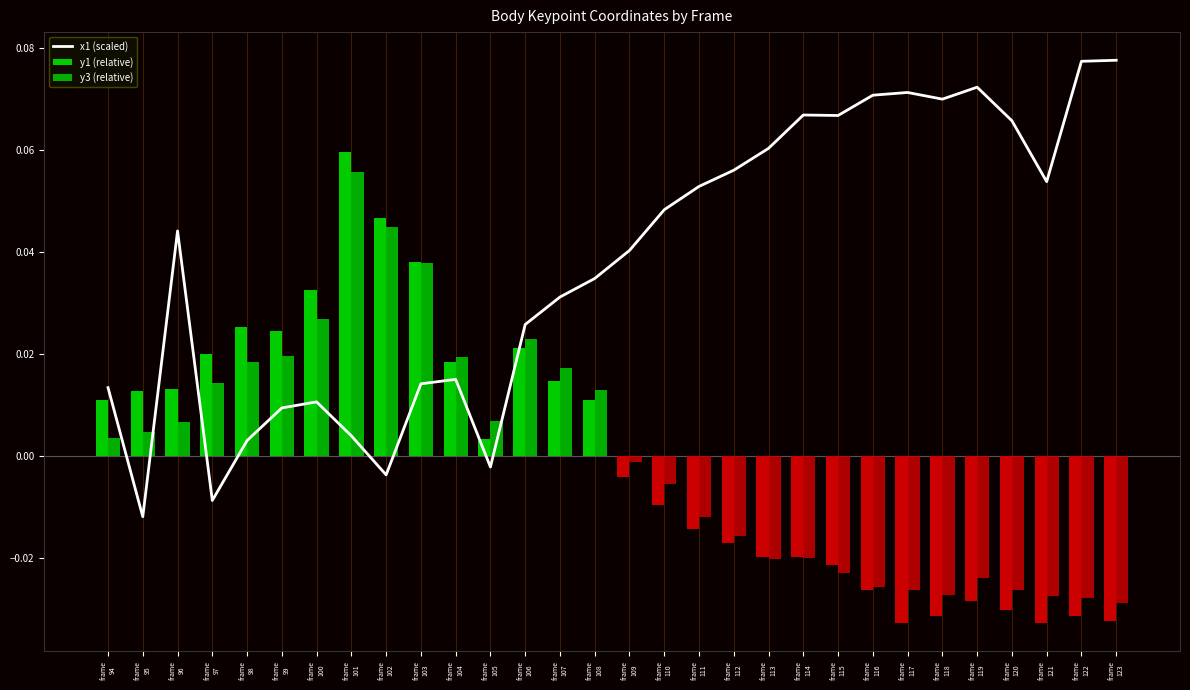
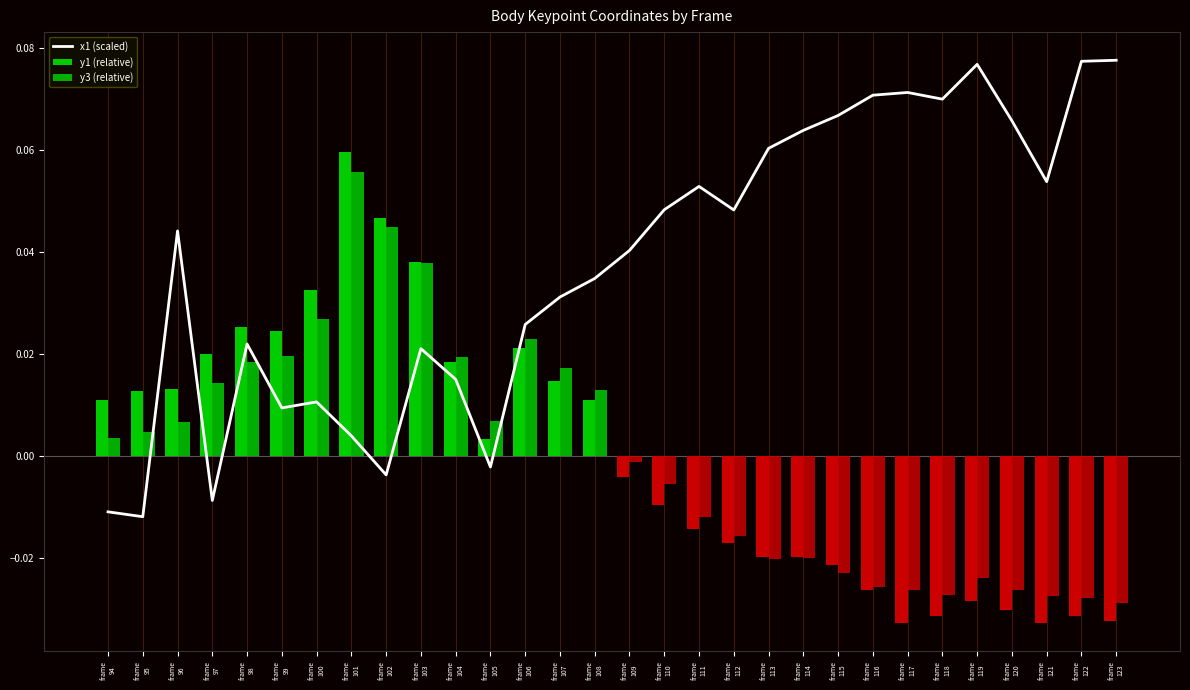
x1 (scaled), frame 94: 0.013 -> -0.011
x1 (scaled), frame 98: 0.003 -> 0.022
x1 (scaled), frame 103: 0.014 -> 0.021
x1 (scaled), frame 112: 0.056 -> 0.048
x1 (scaled), frame 114: 0.067 -> 0.064
x1 (scaled), frame 119: 0.072 -> 0.077
